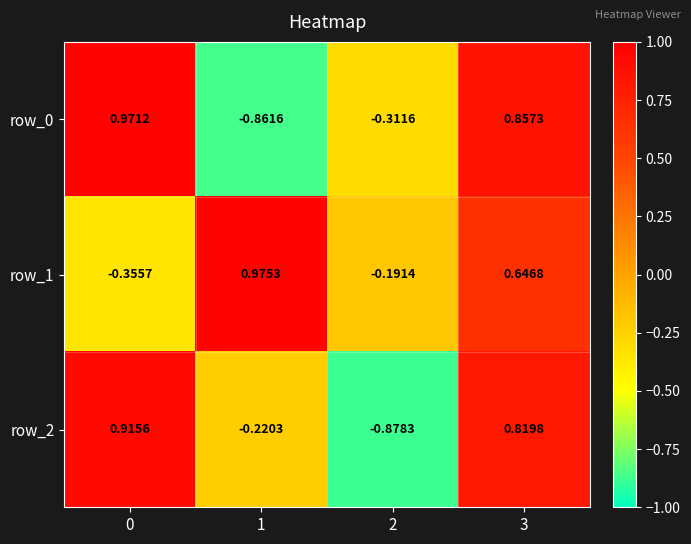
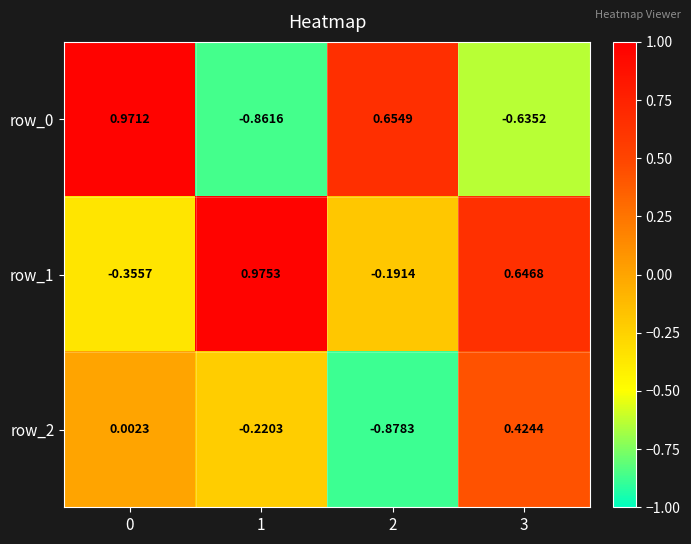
row_0, 2: -0.3116 -> 0.6549
row_0, 3: 0.8573 -> -0.6352
row_2, 0: 0.9156 -> 0.0023
row_2, 3: 0.8198 -> 0.4244
